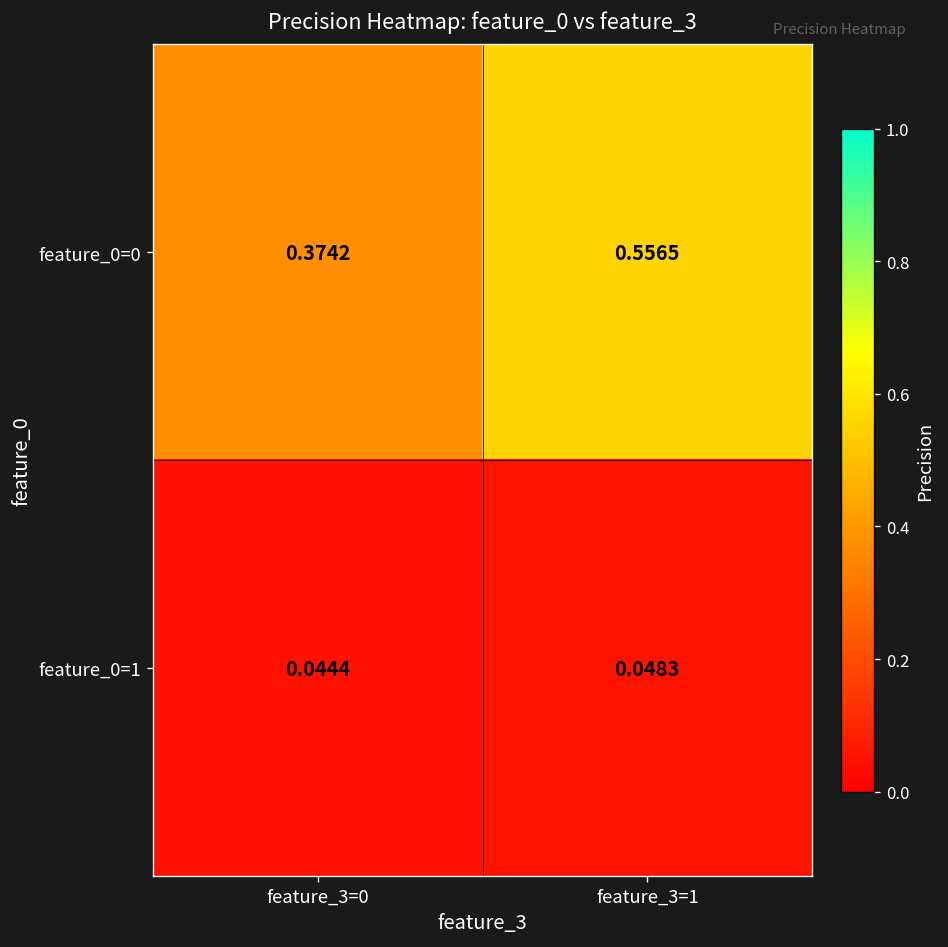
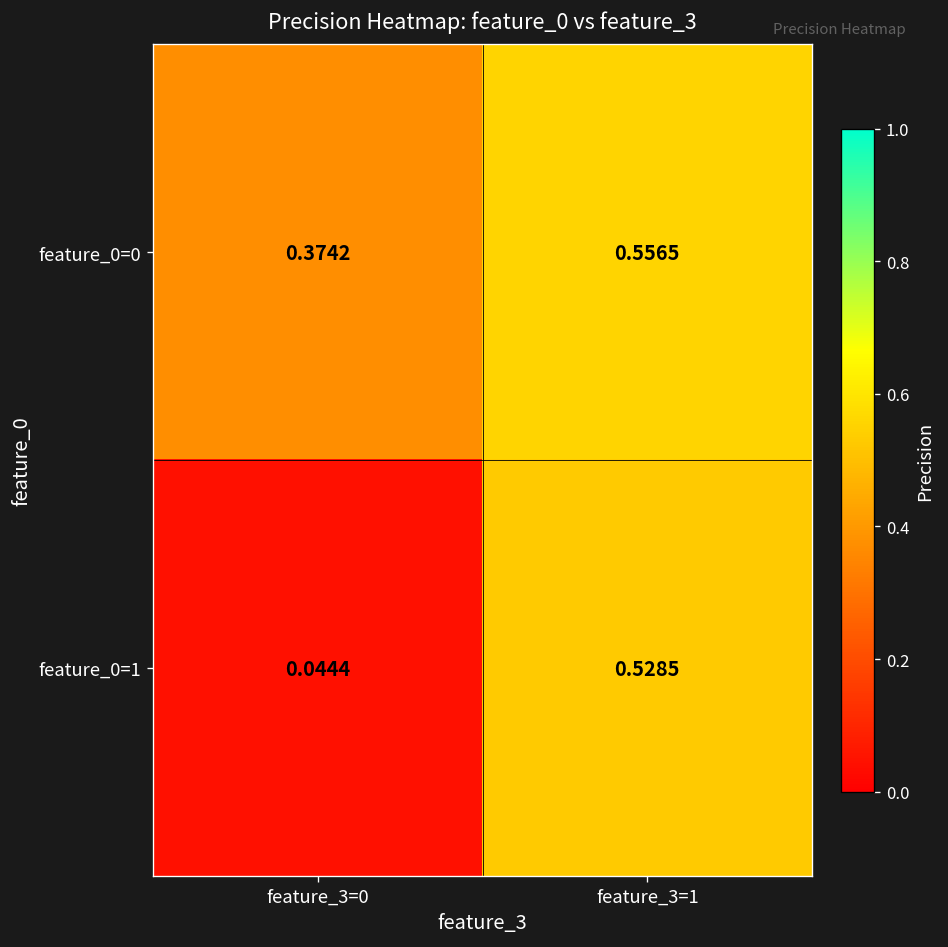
feature_0=1, feature_3=1: 0.0483 -> 0.5285
